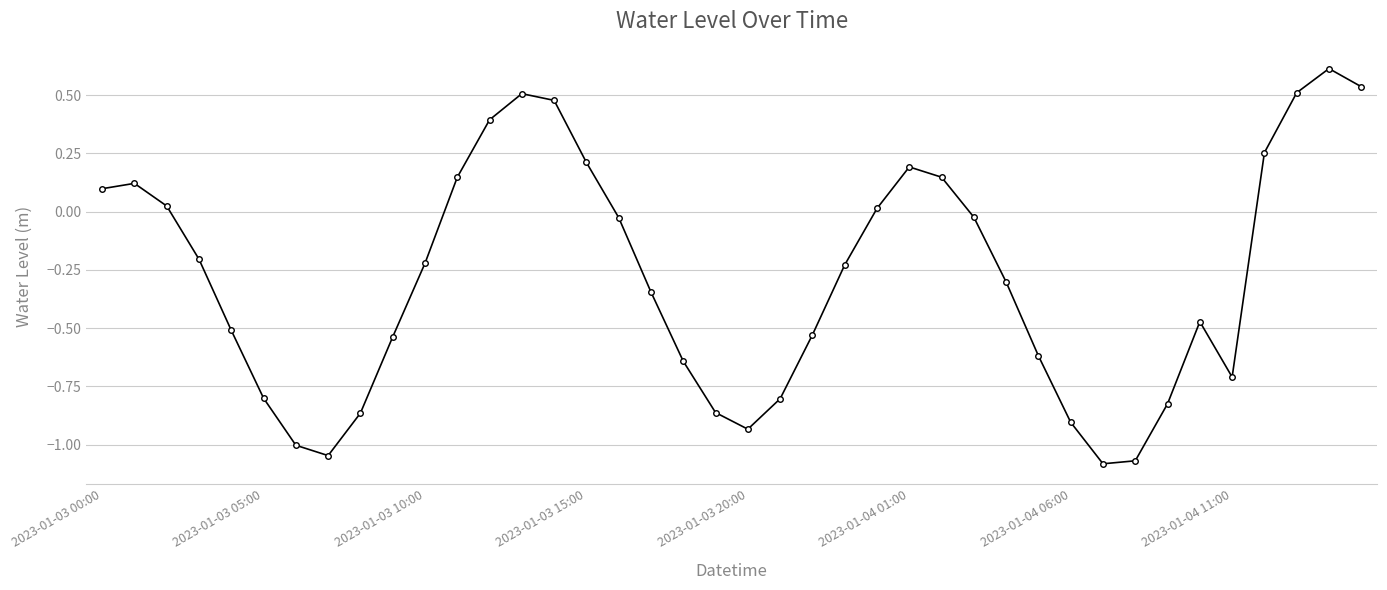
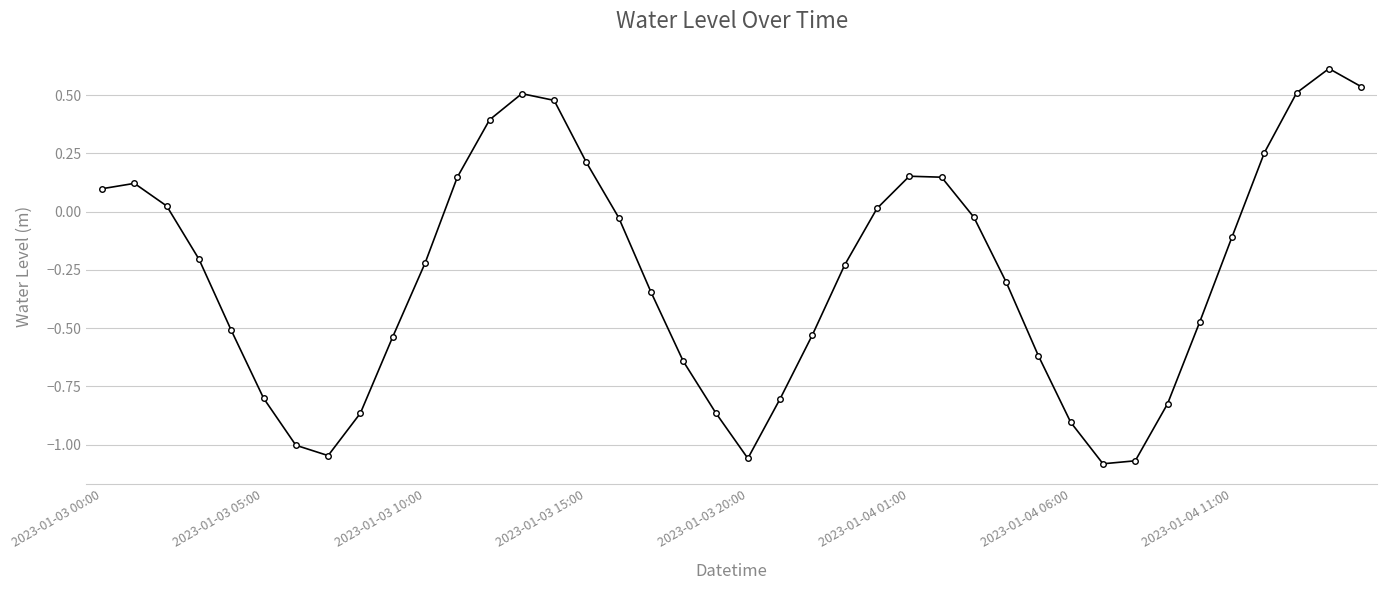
2023-01-03 20:00: -0.93 -> -1.06
2023-01-04 01:00: 0.19 -> 0.15
2023-01-04 11:00: -0.71 -> -0.11
